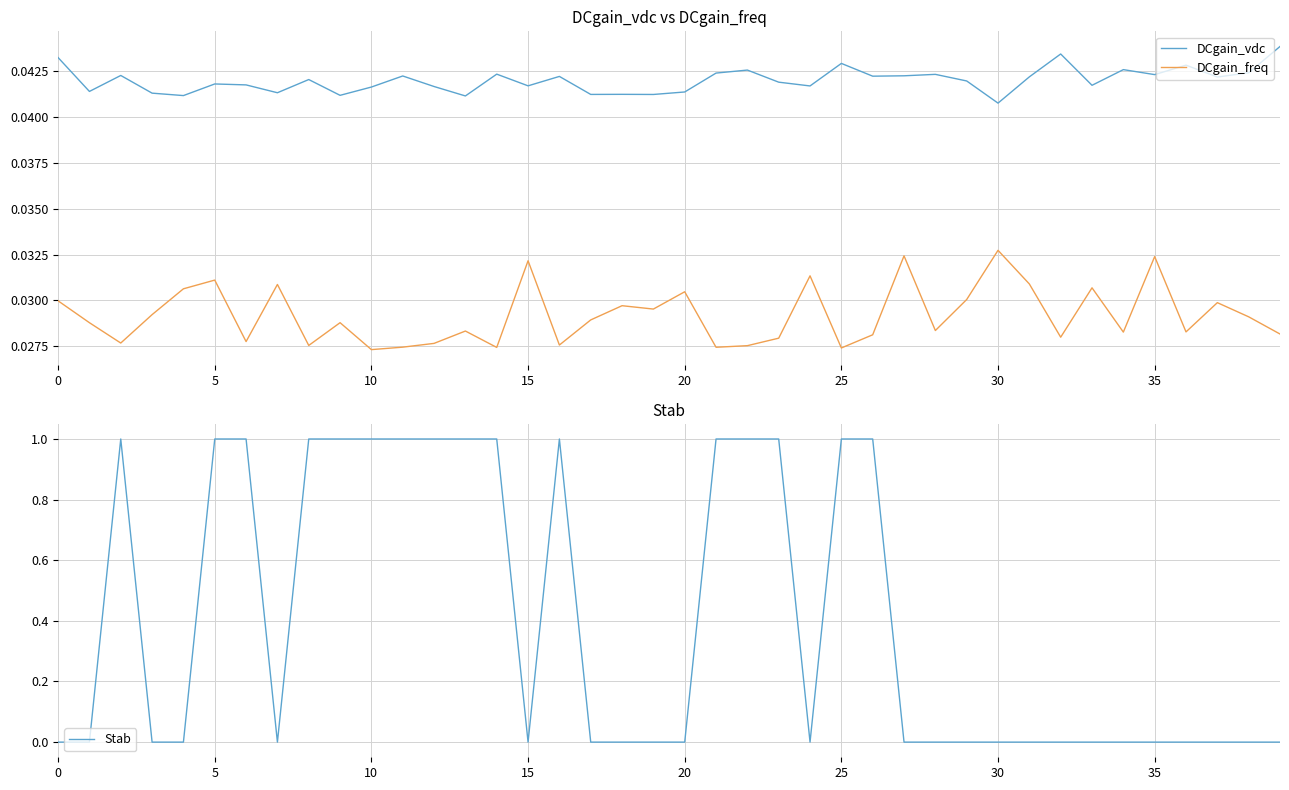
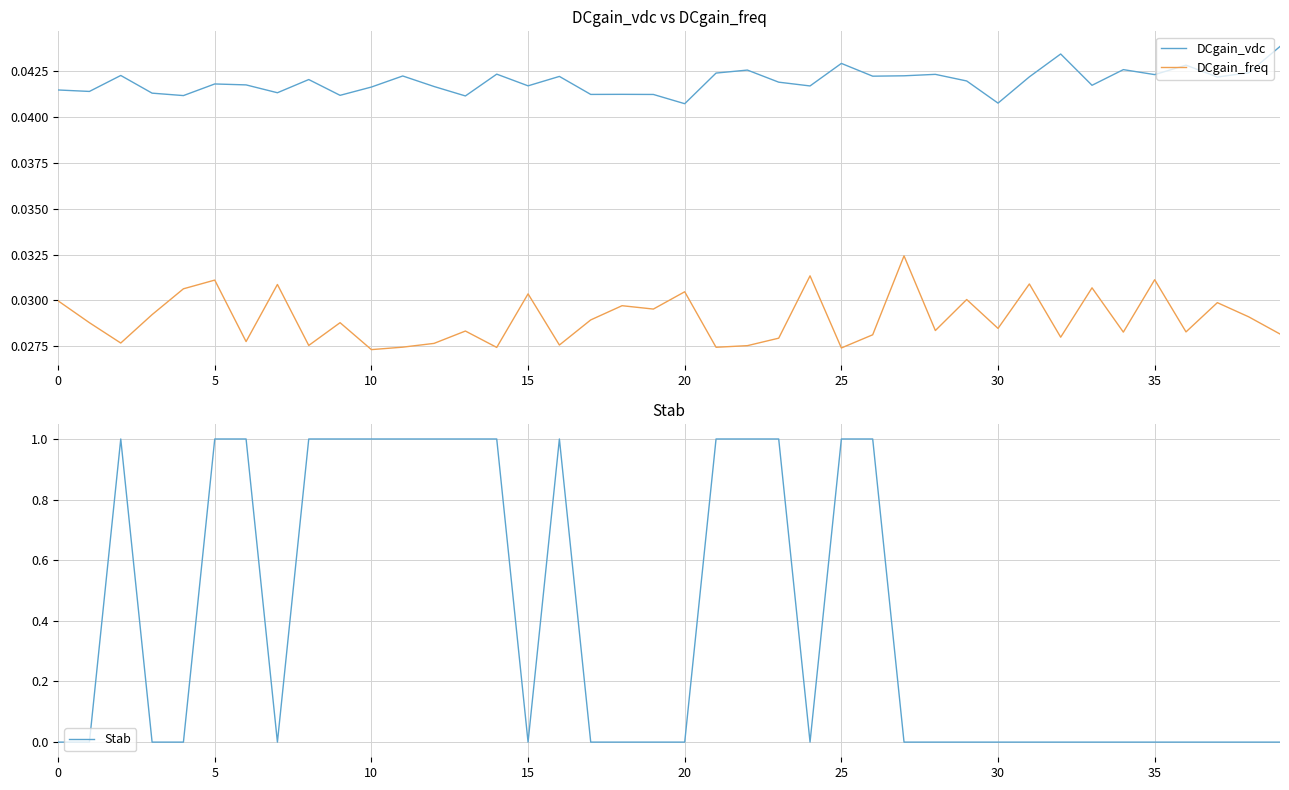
DCgain_vdc vs DCgain_freq, DCgain_vdc, 0: 0.0433 -> 0.0415
DCgain_vdc vs DCgain_freq, DCgain_freq, 15: 0.0322 -> 0.0304
DCgain_vdc vs DCgain_freq, DCgain_vdc, 20: 0.0414 -> 0.0407
DCgain_vdc vs DCgain_freq, DCgain_freq, 30: 0.0327 -> 0.0285
DCgain_vdc vs DCgain_freq, DCgain_freq, 35: 0.0324 -> 0.0311
